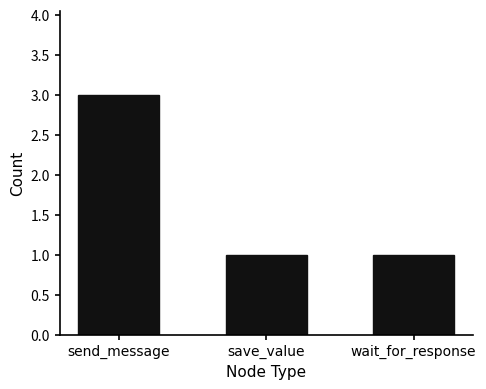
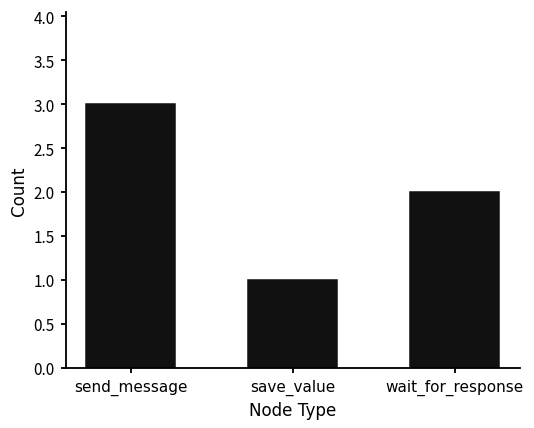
wait_for_response: 1 -> 2
